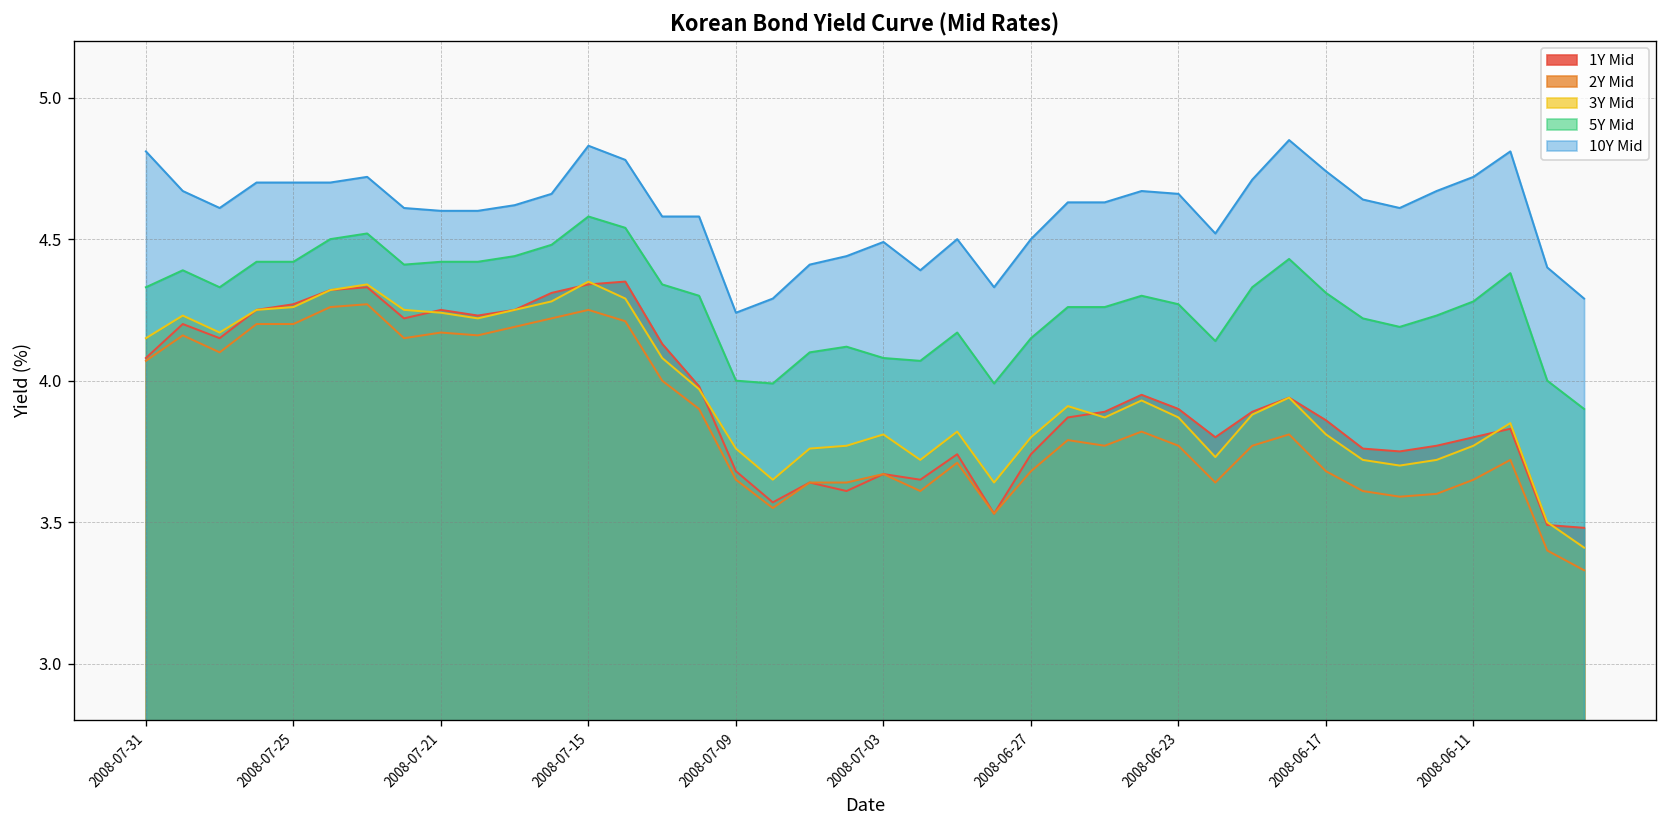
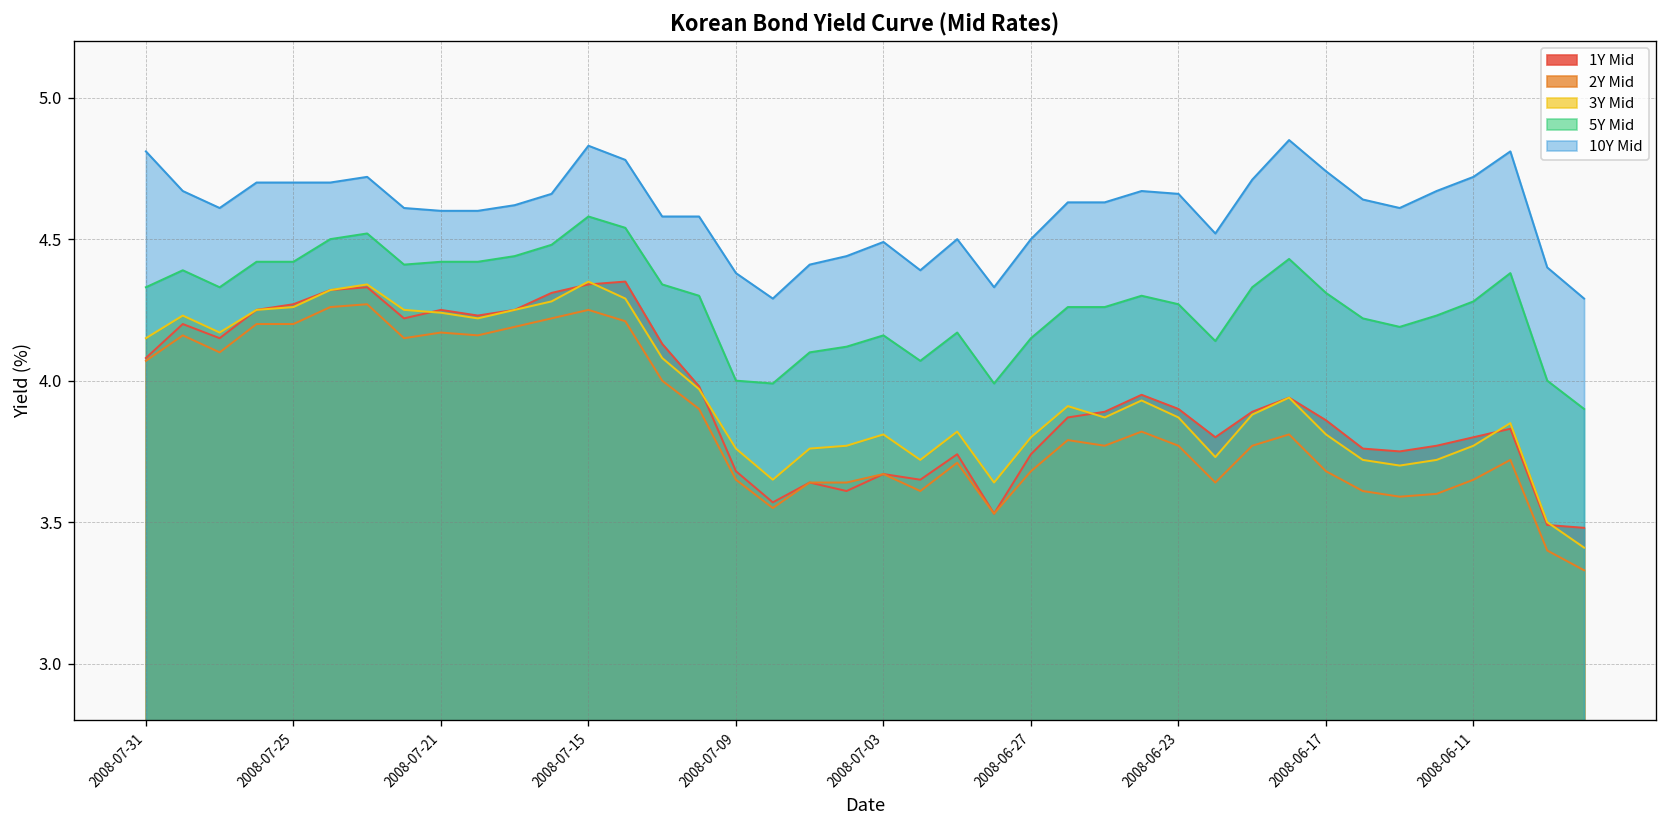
10Y Mid, 2008-07-09: 4.24 -> 4.38
5Y Mid, 2008-07-03: 4.08 -> 4.16
